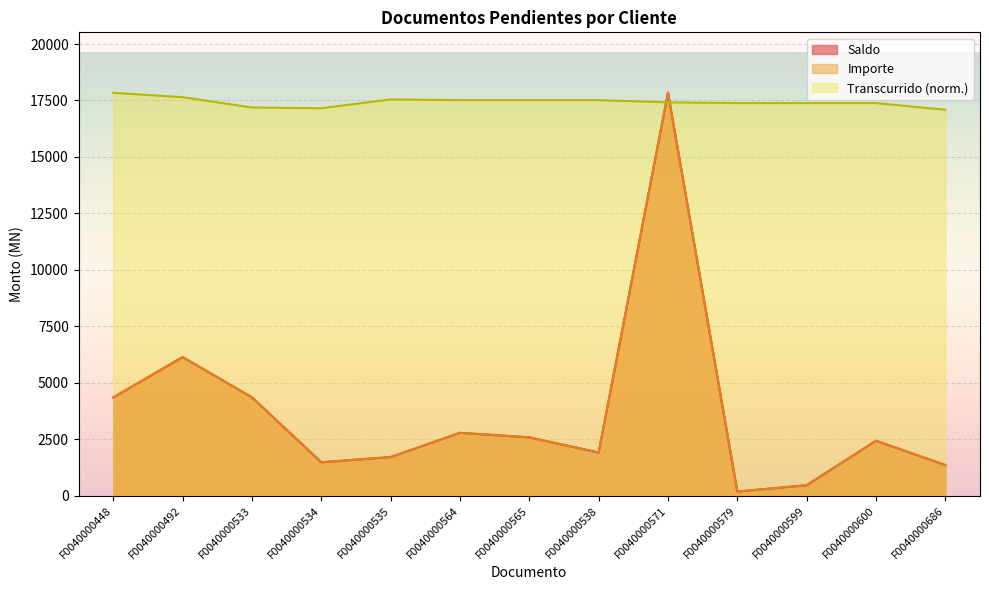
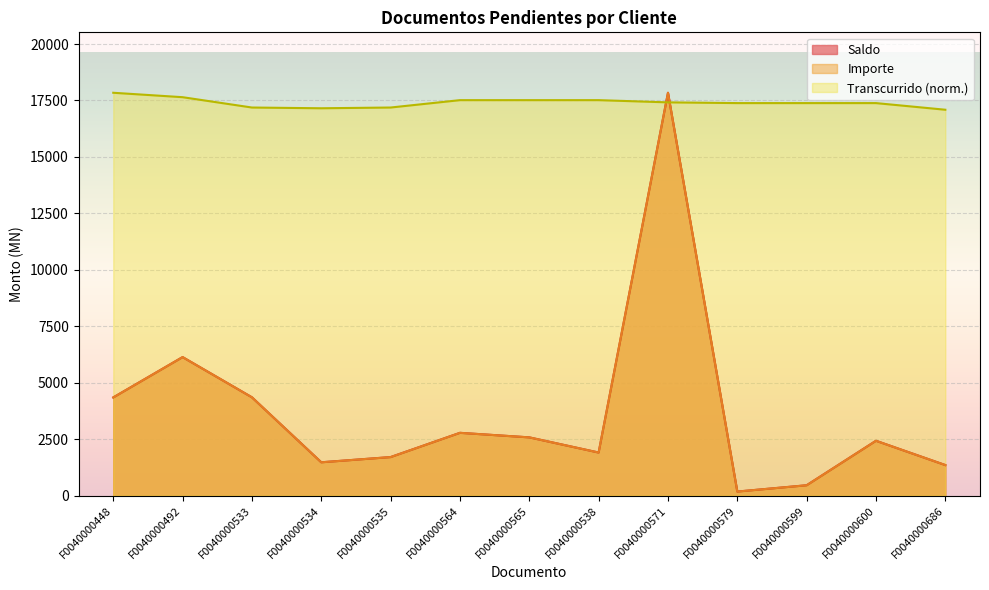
Transcurrido (norm.), F0040000535: 17500 -> 17200
